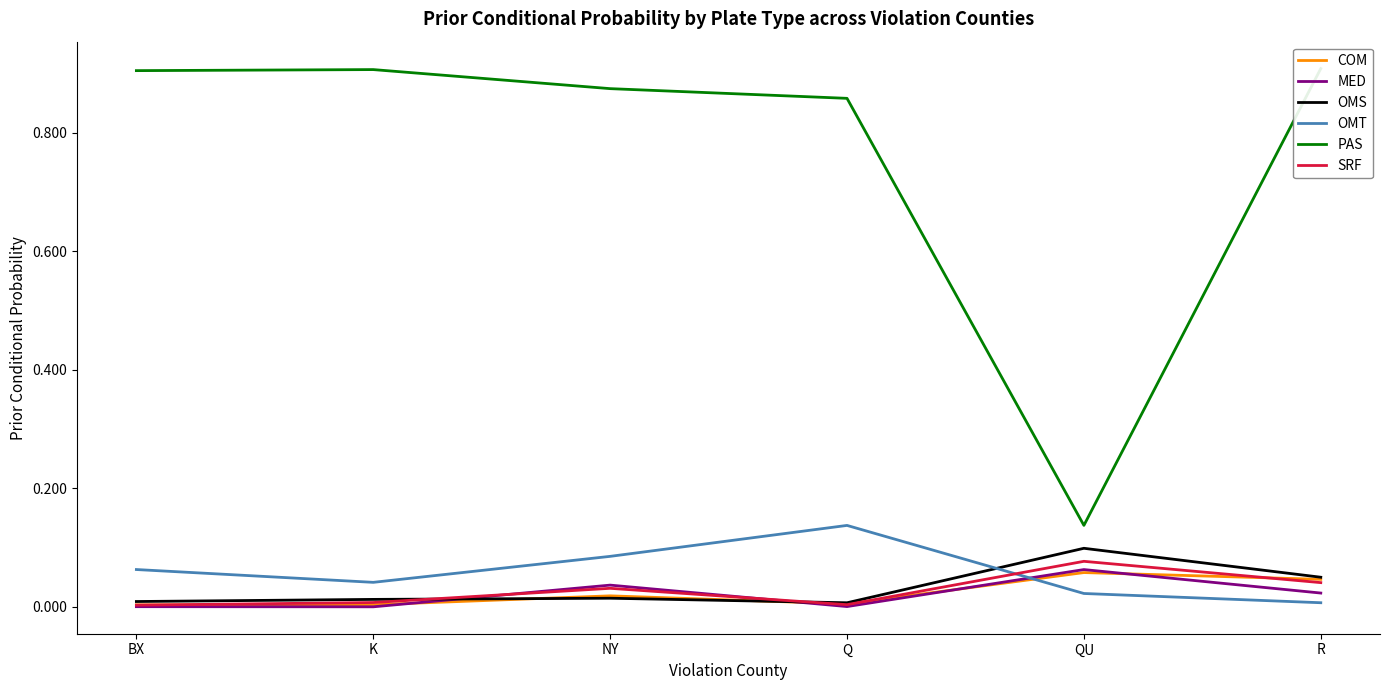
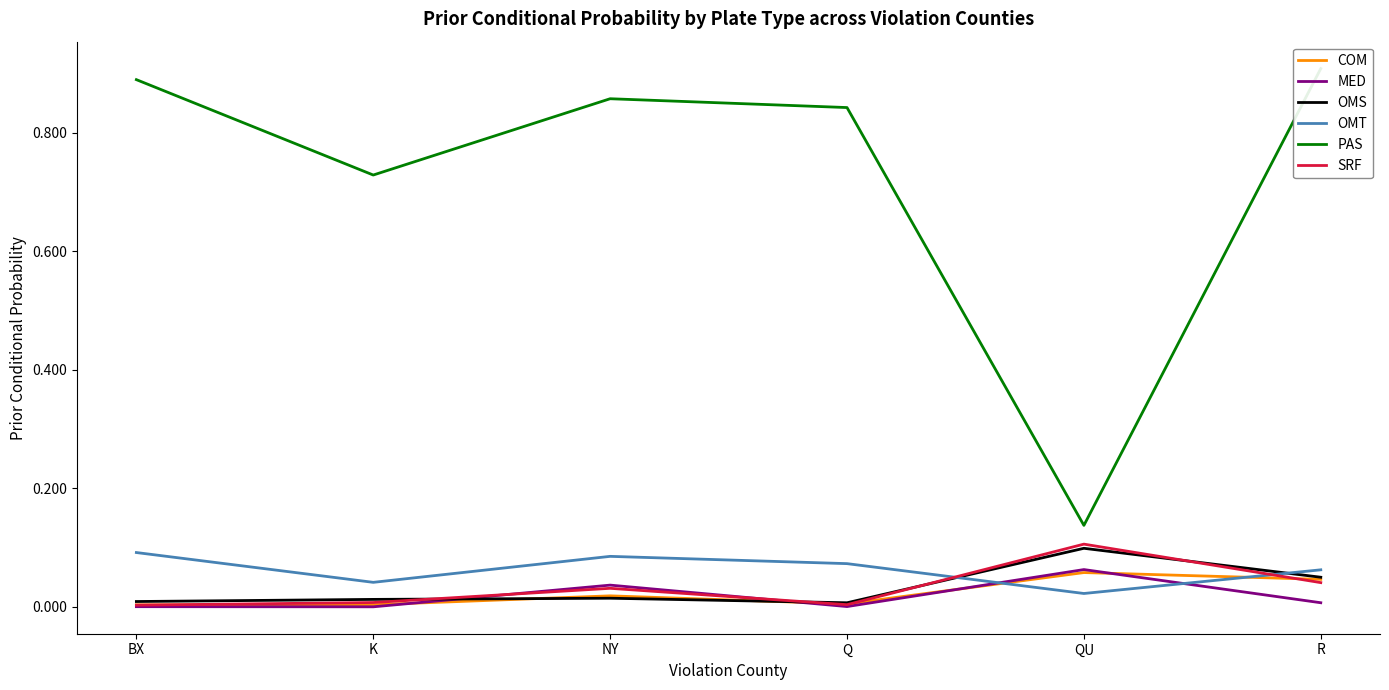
OMT, BX: 0.06 -> 0.09
PAS, BX: 0.90 -> 0.89
PAS, K: 0.91 -> 0.73
PAS, NY: 0.87 -> 0.86
OMT, Q: 0.14 -> 0.07
PAS, Q: 0.86 -> 0.84
SRF, QU: 0.08 -> 0.11
MED, R: 0.02 -> 0.01
OMT, R: 0.01 -> 0.06
